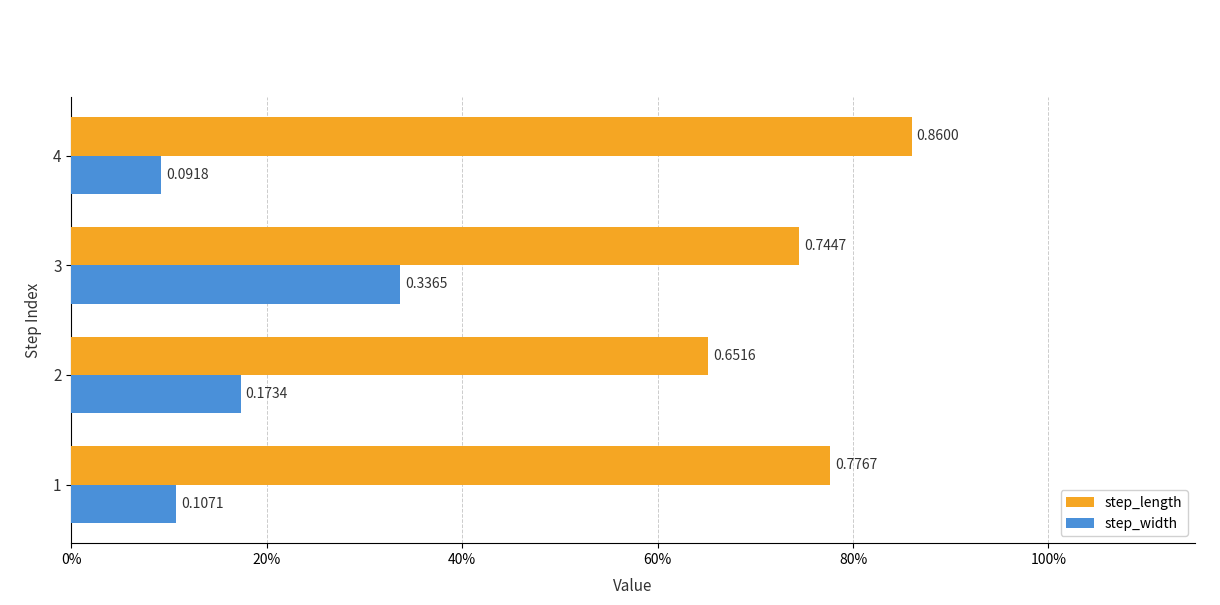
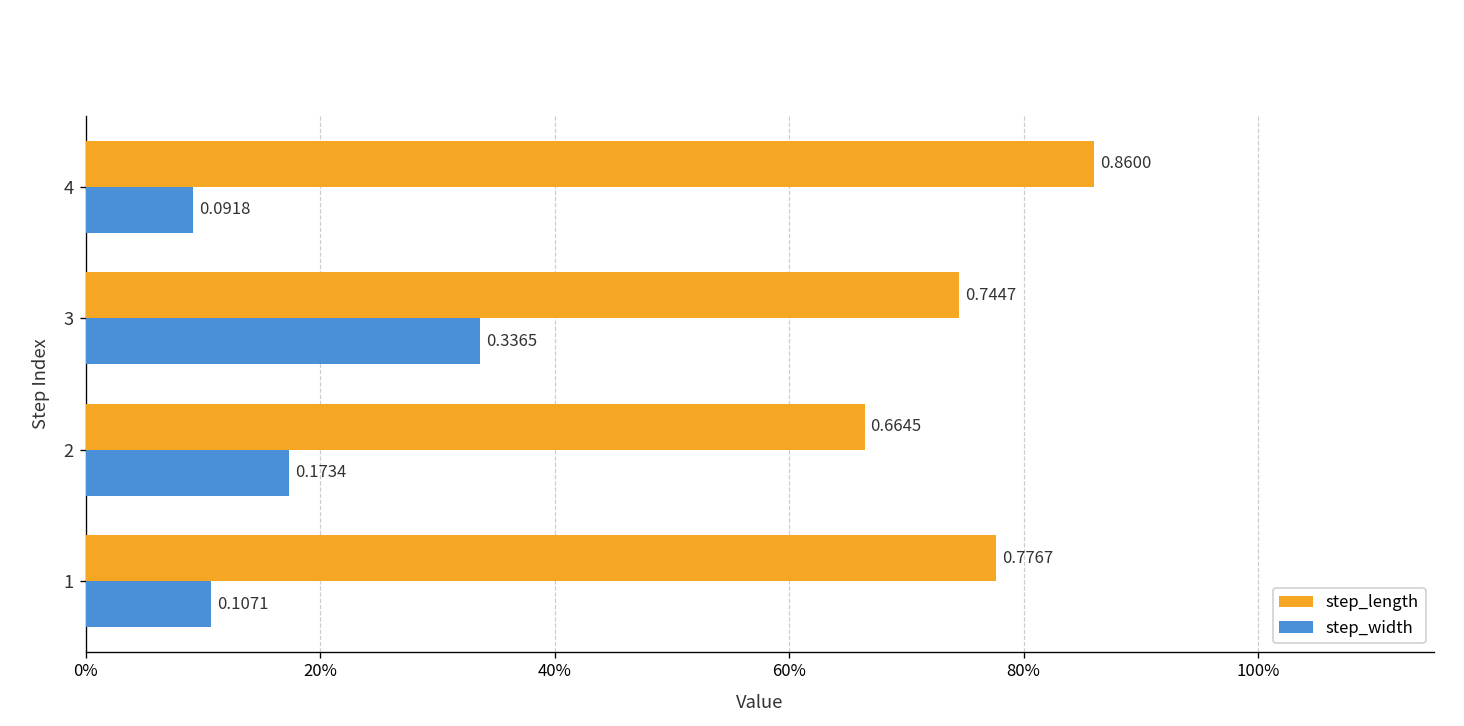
step_length, 2: 0.6516 -> 0.6645
